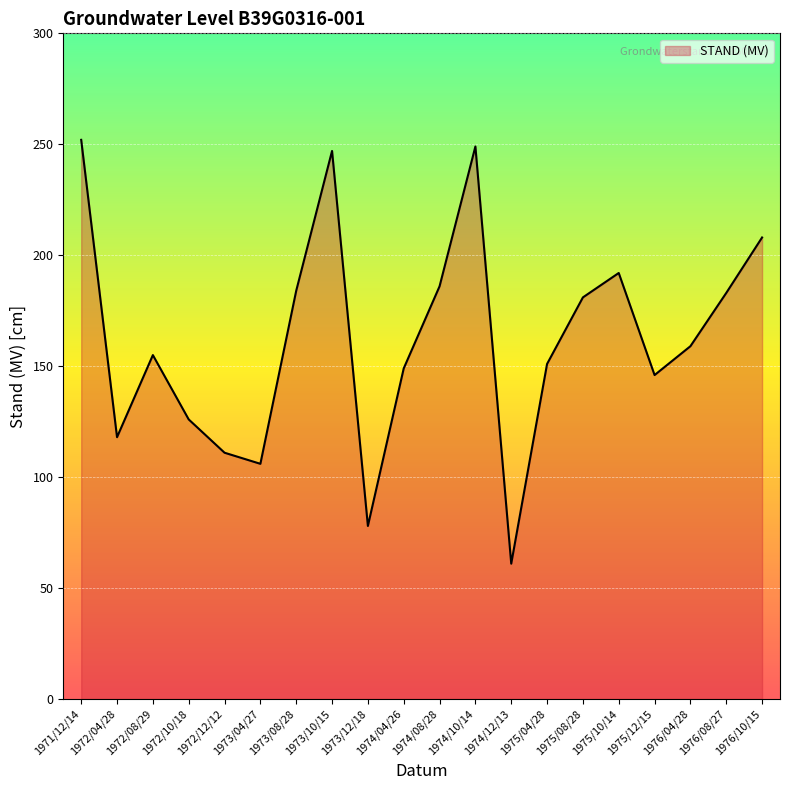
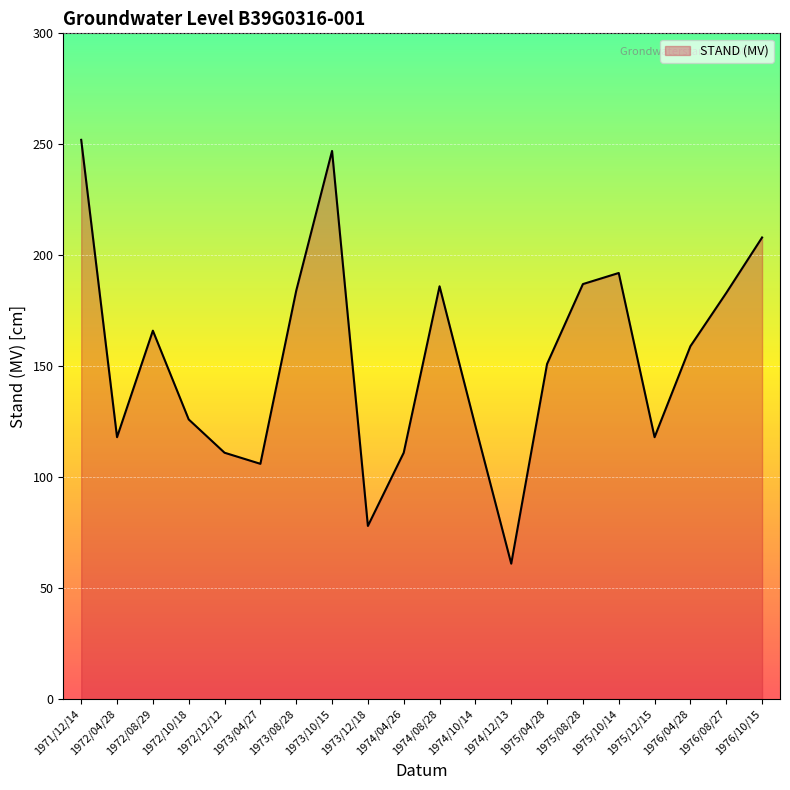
1972/08/29: 155 -> 166
1974/04/26: 149 -> 111
1974/10/14: 249 -> 123
1975/08/28: 181 -> 187
1975/12/15: 146 -> 118
